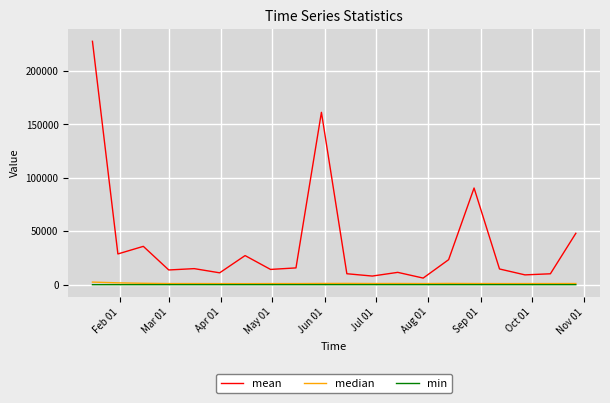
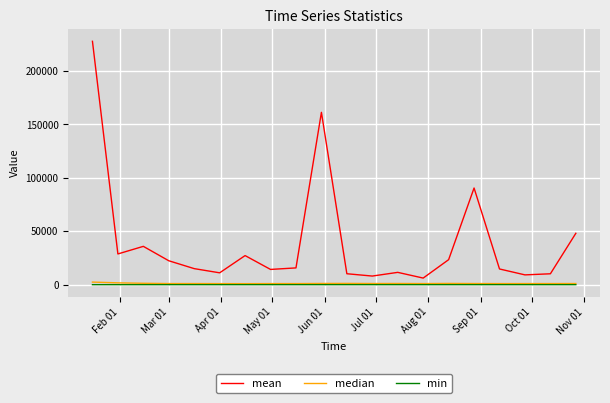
mean, Mar 01: 14000 -> 22000
